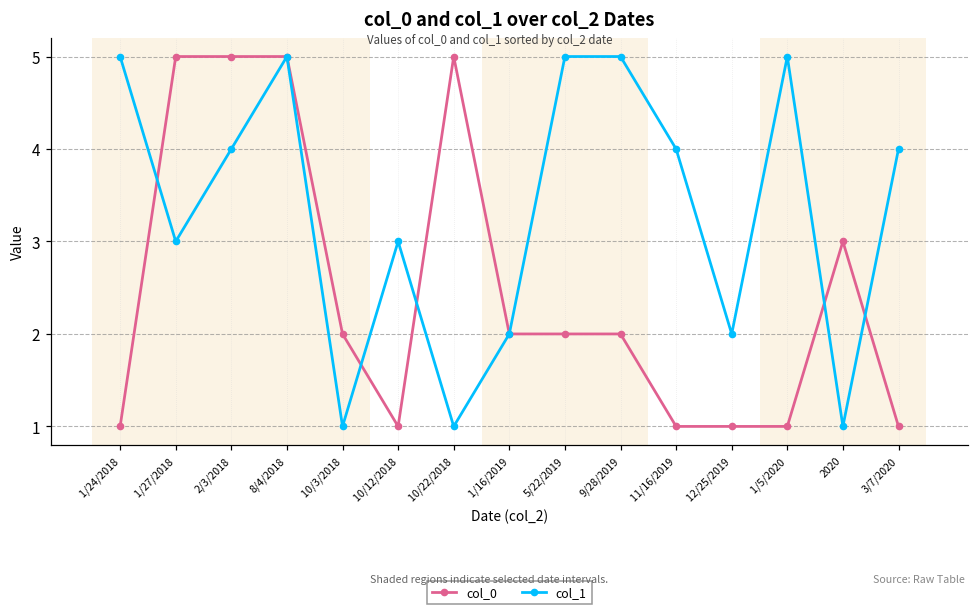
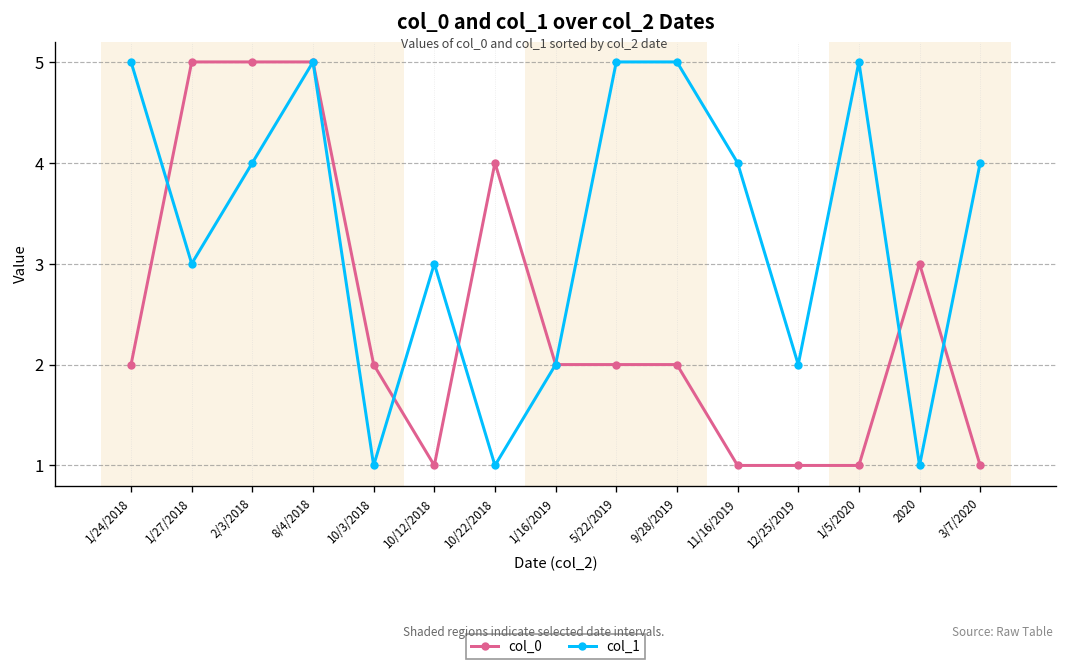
col_0, 1/24/2018: 1 -> 2
col_0, 10/22/2018: 5 -> 4
